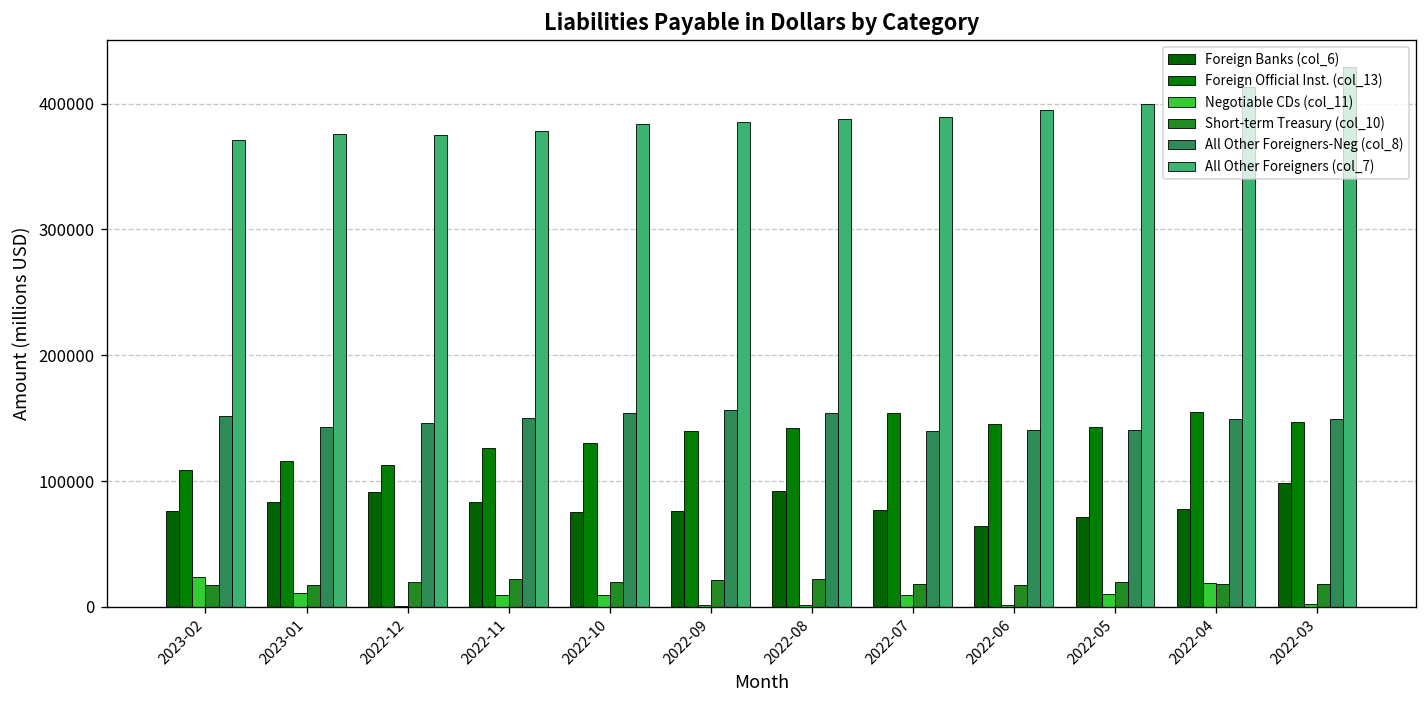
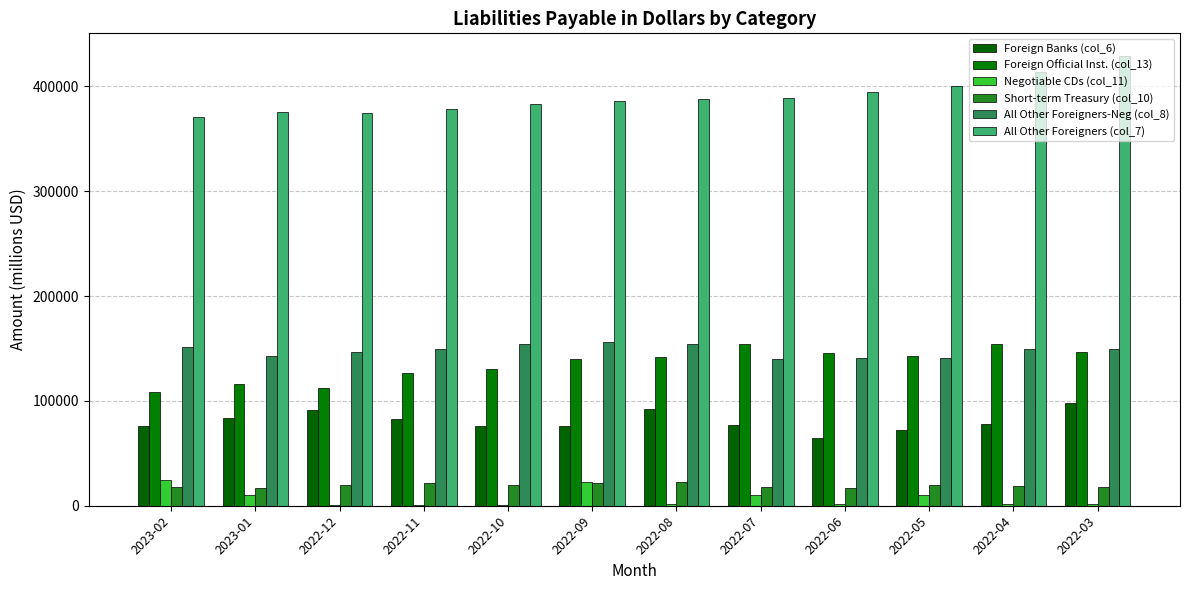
Negotiable CDs (col_11), 2022-11: 9000 -> 1000
Negotiable CDs (col_11), 2022-10: 10000 -> 1000
Negotiable CDs (col_11), 2022-09: 1000 -> 23000
Negotiable CDs (col_11), 2022-04: 19000 -> 2000
